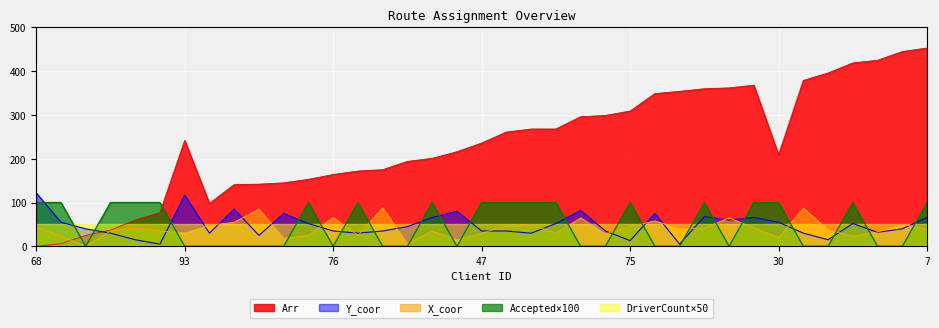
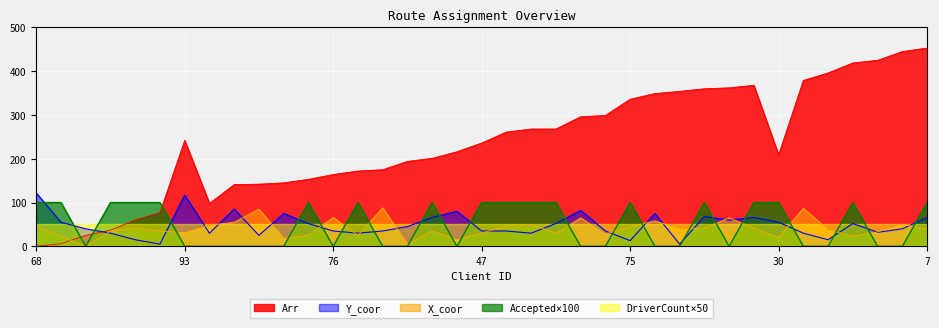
Arr, 75: 310 -> 340
